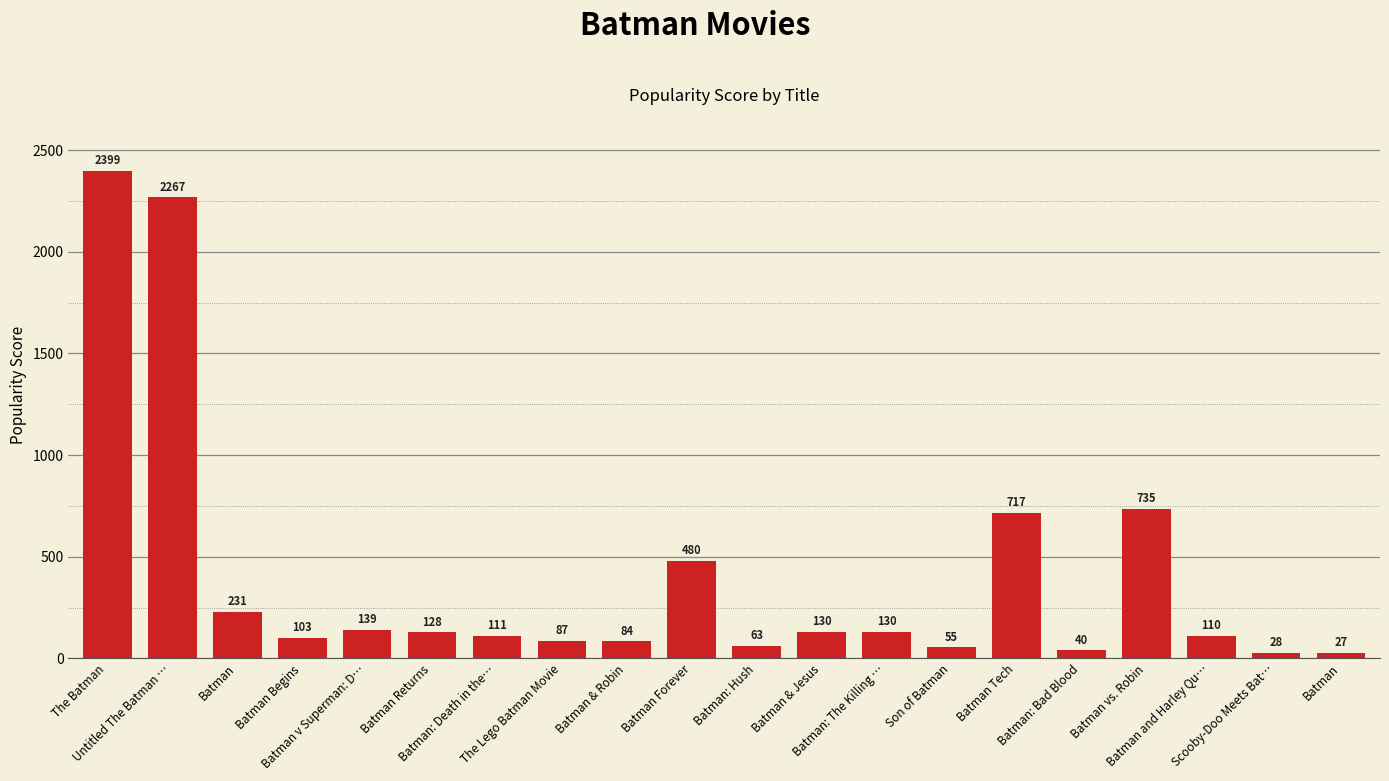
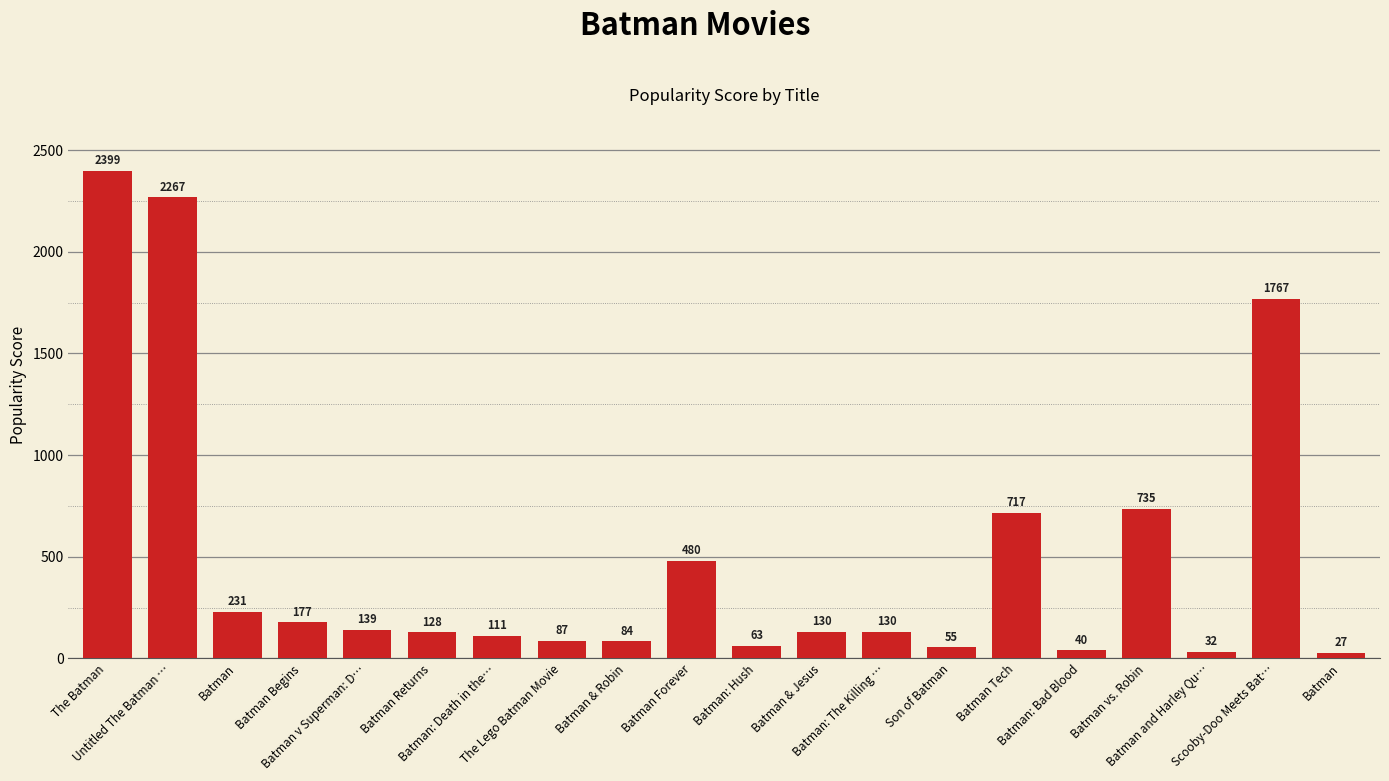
Batman Begins: 103 -> 177
Batman and Harley Qu…: 110 -> 32
Scooby-Doo Meets Bat…: 28 -> 1767
